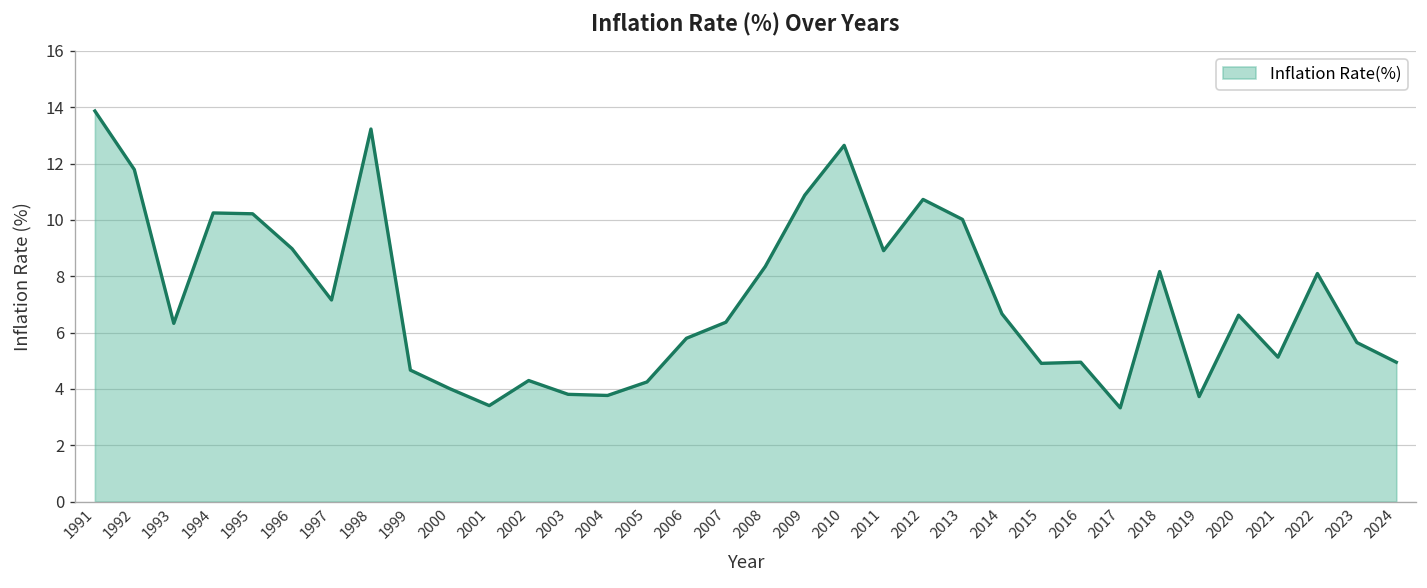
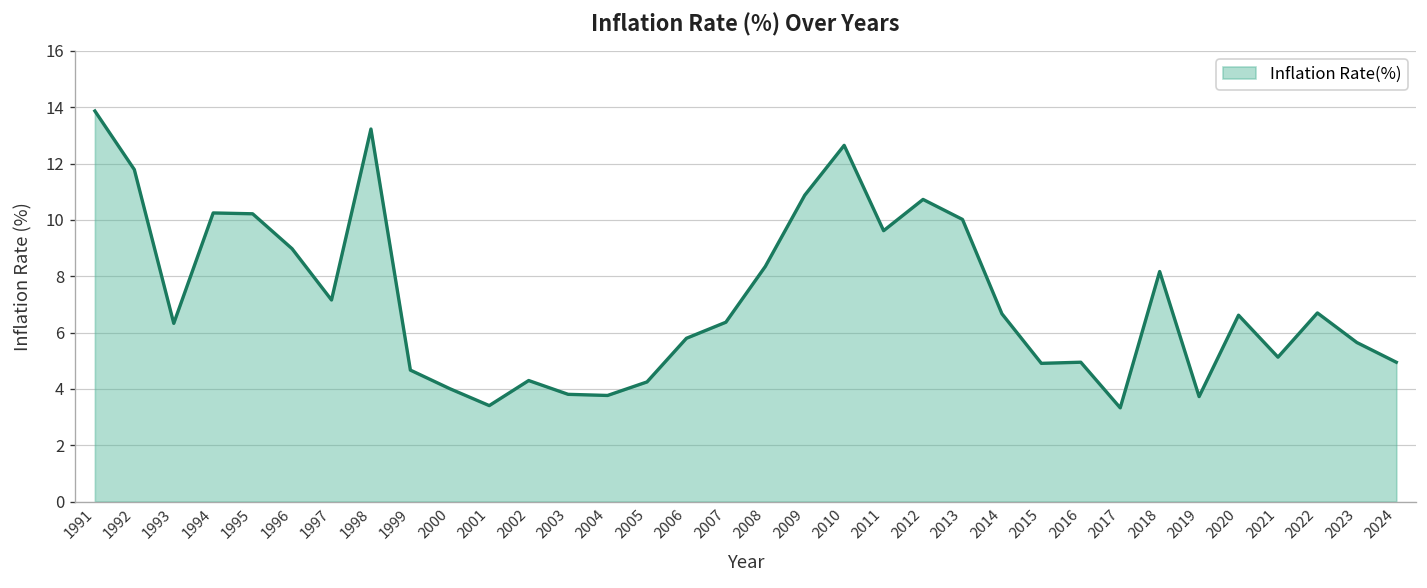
2011: 8.9 -> 9.6
2022: 8.1 -> 6.7
